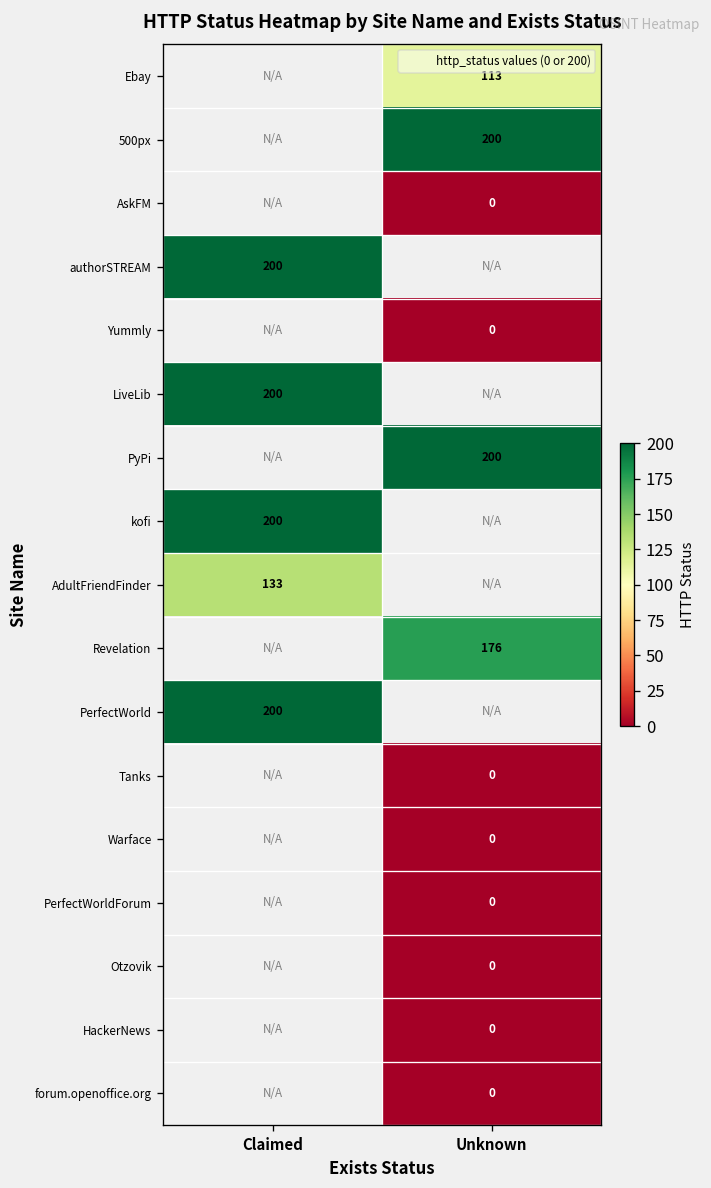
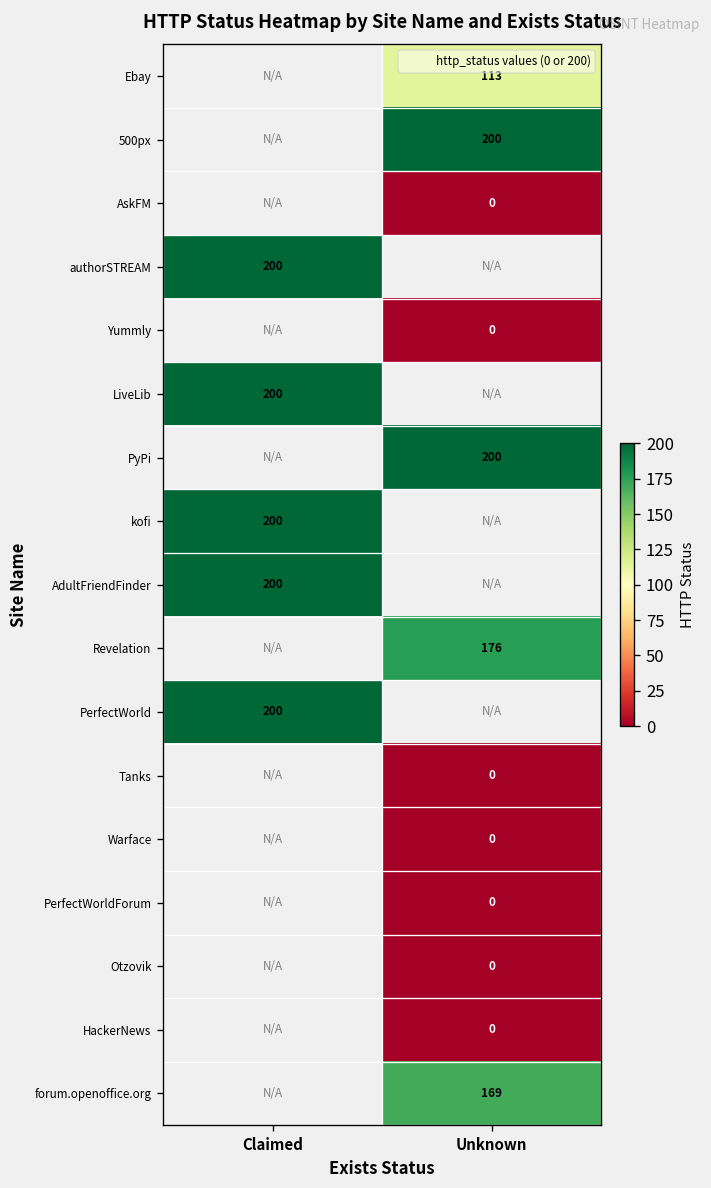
AdultFriendFinder, Claimed: 133 -> 200
forum.openoffice.org, Unknown: 0 -> 169
